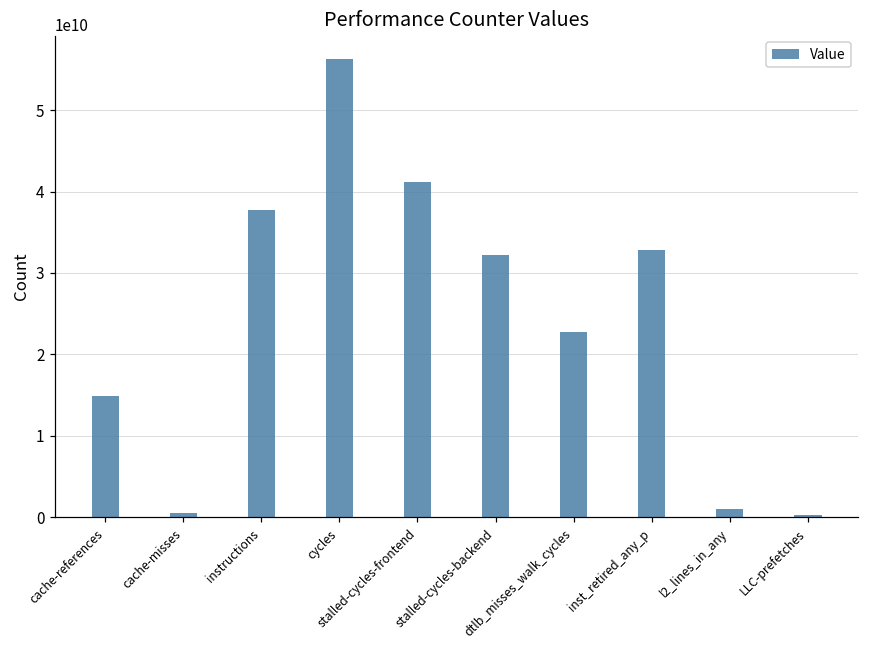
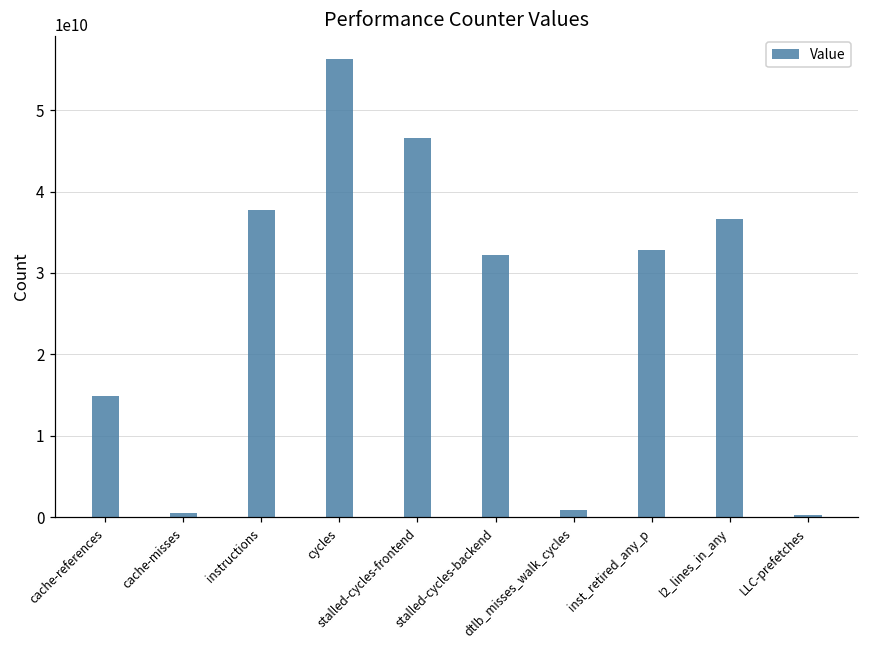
stalled-cycles-frontend: 41000000000 -> 47000000000
dtlb_misses_walk_cycles: 23000000000 -> 1000000000
l2_lines_in_any: 1000000000 -> 37000000000
